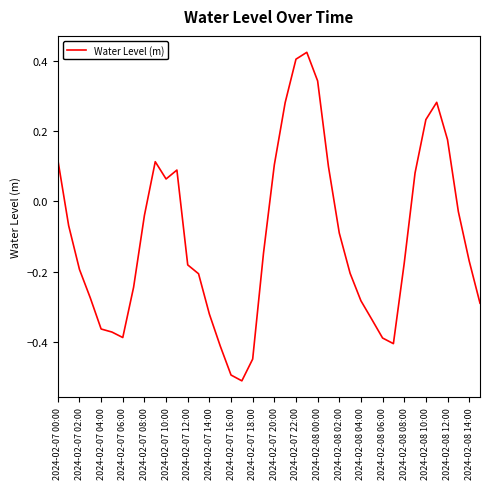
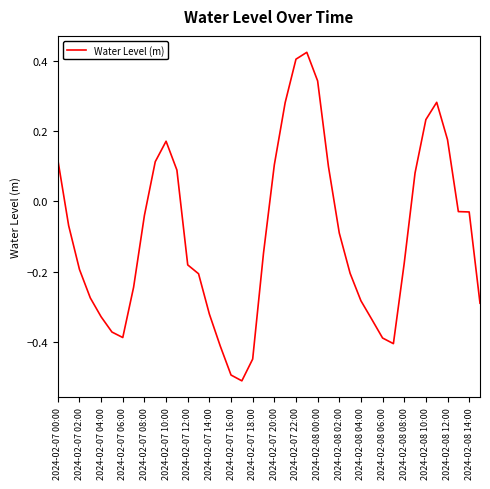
2024-02-07 04:00: -0.36 -> -0.33
2024-02-07 10:00: 0.06 -> 0.17
2024-02-08 14:00: -0.17 -> -0.03
